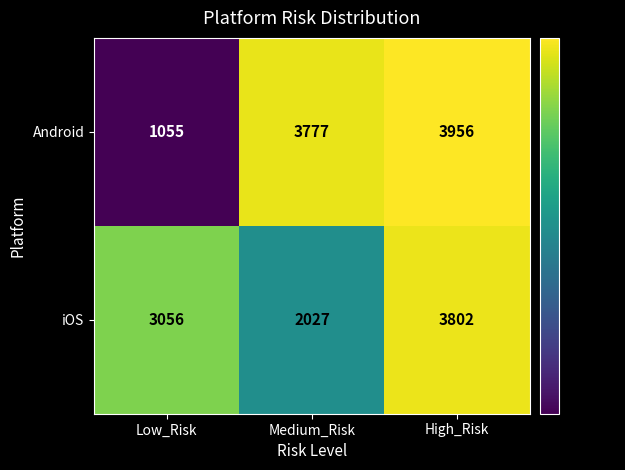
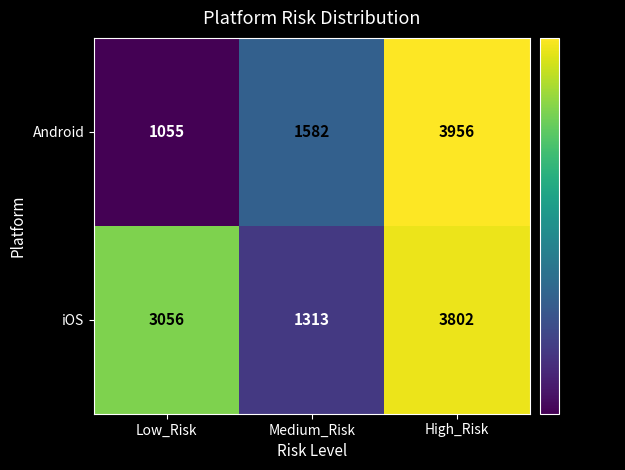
Android, Medium_Risk: 3777 -> 1582
iOS, Medium_Risk: 2027 -> 1313
